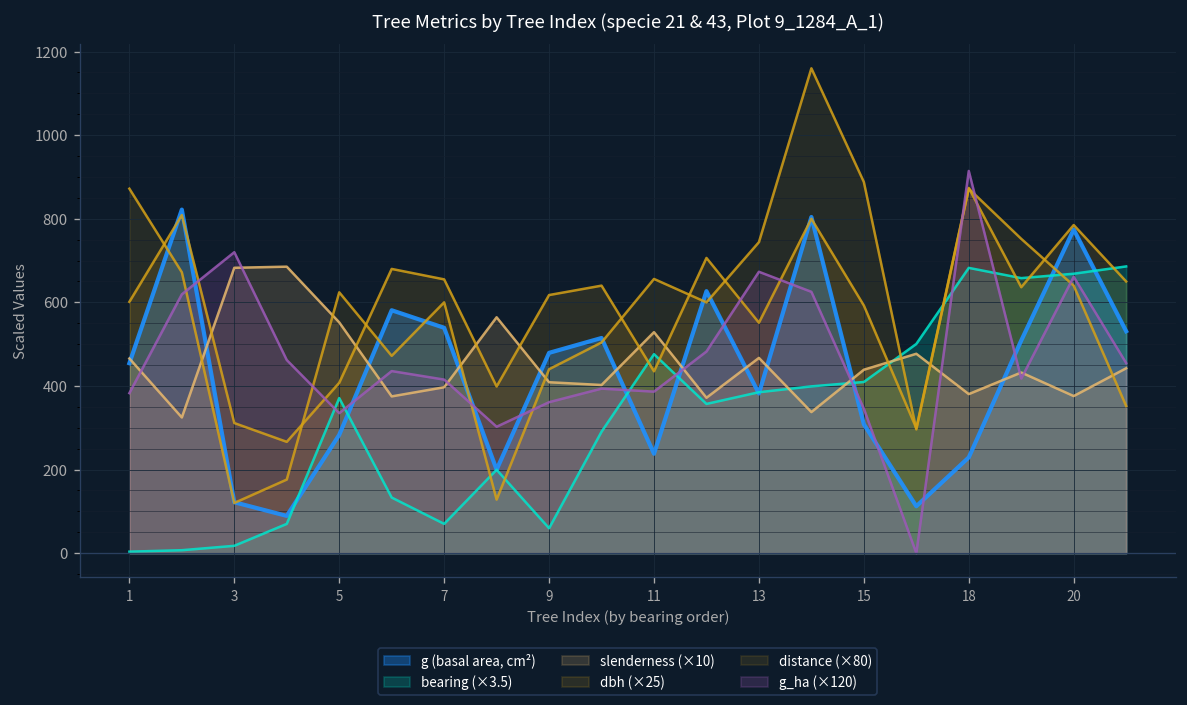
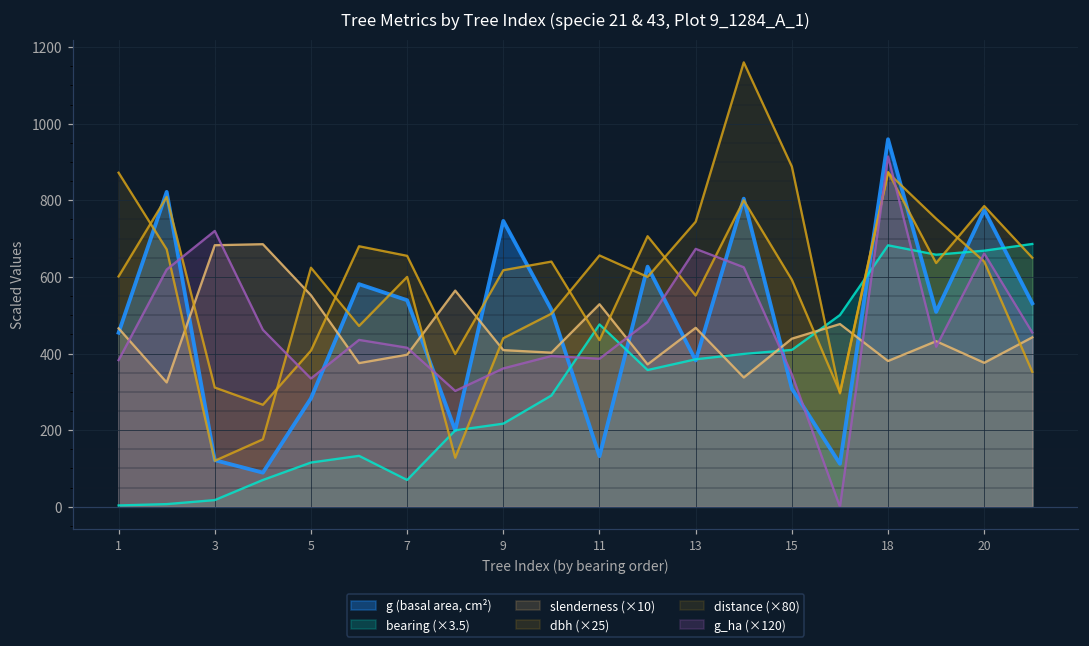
bearing (×3.5), 5: 370 -> 120
g (basal area, cm²), 9: 480 -> 750
bearing (×3.5), 9: 60 -> 220
g (basal area, cm²), 11: 240 -> 130
g (basal area, cm²), 18: 230 -> 960
